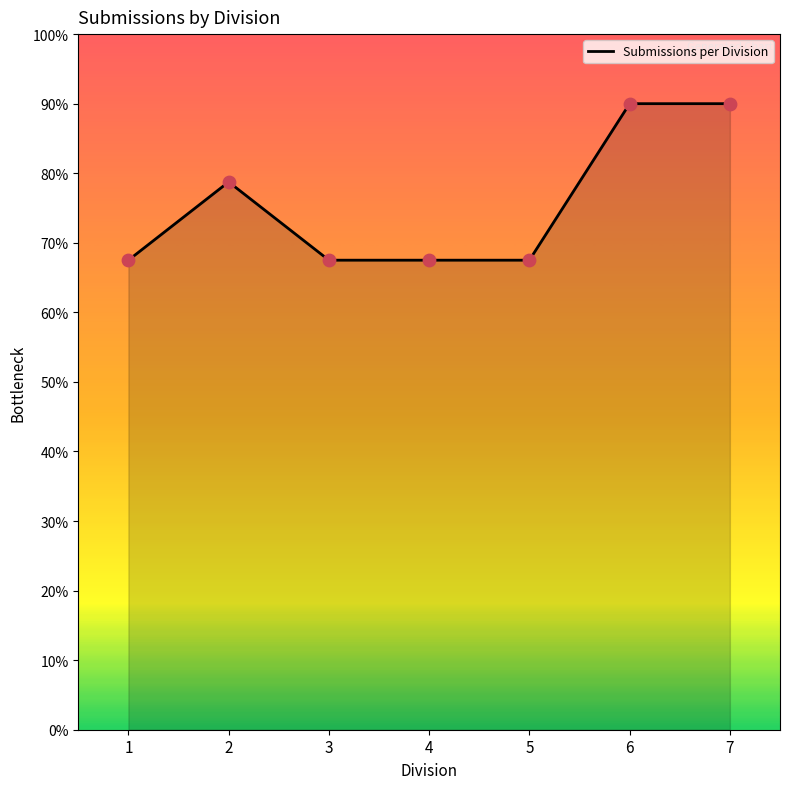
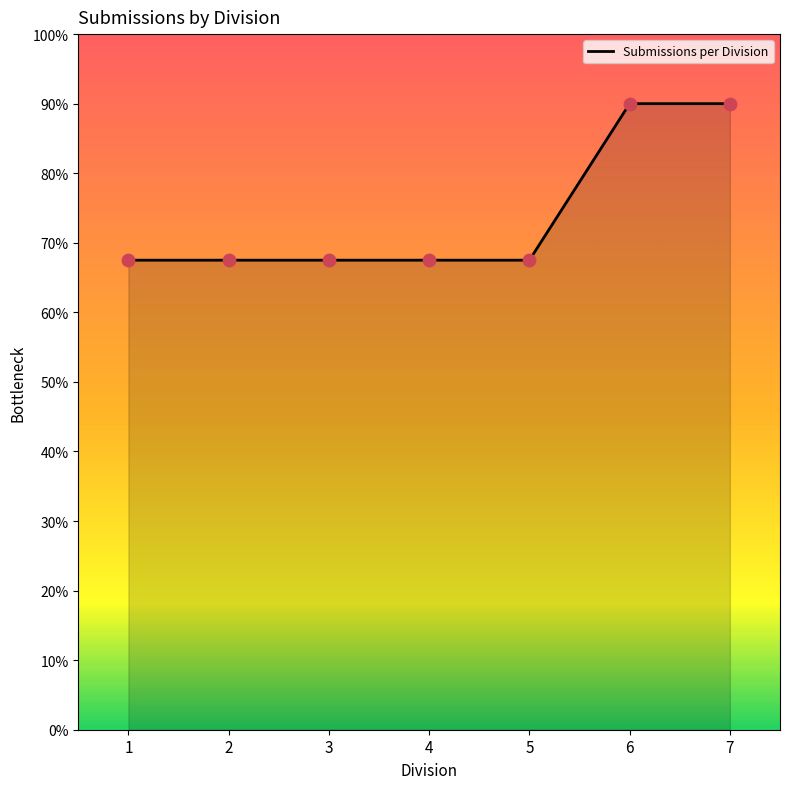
2: 79% -> 68%
